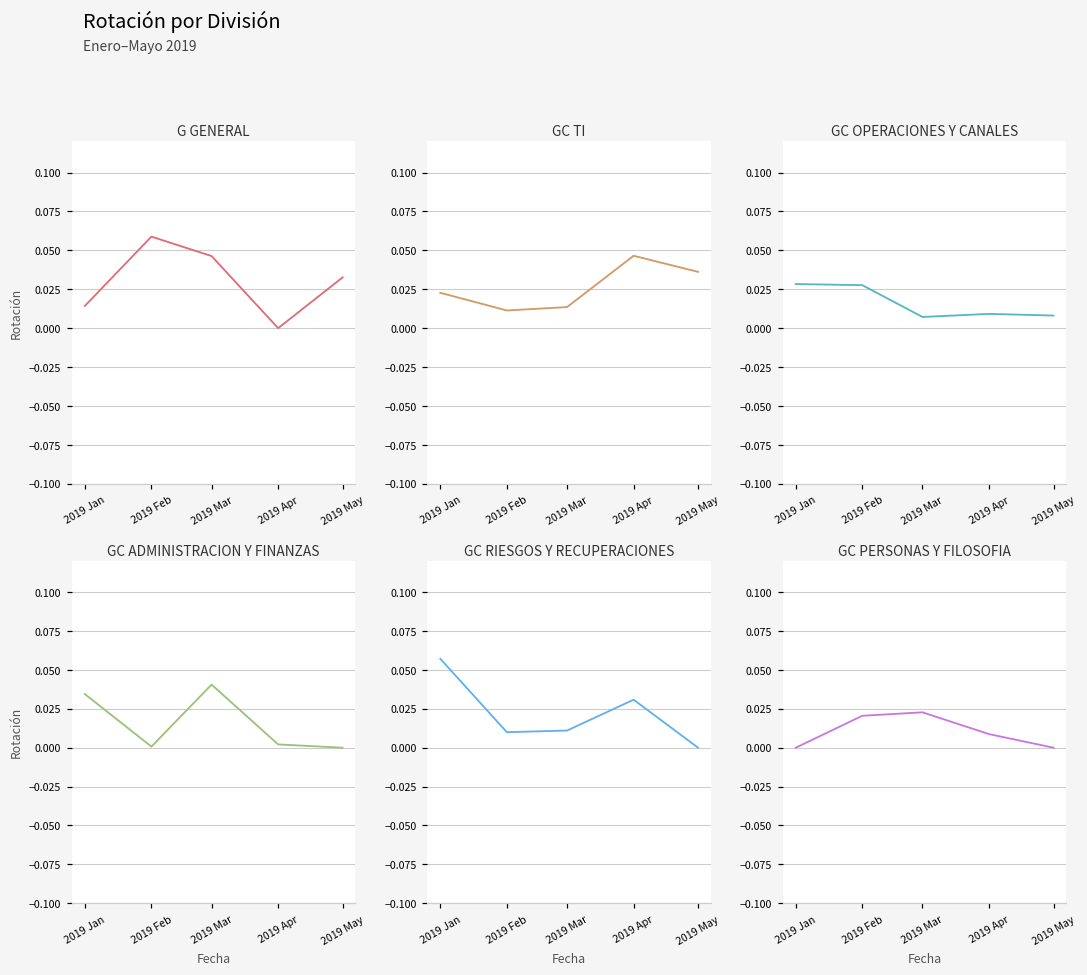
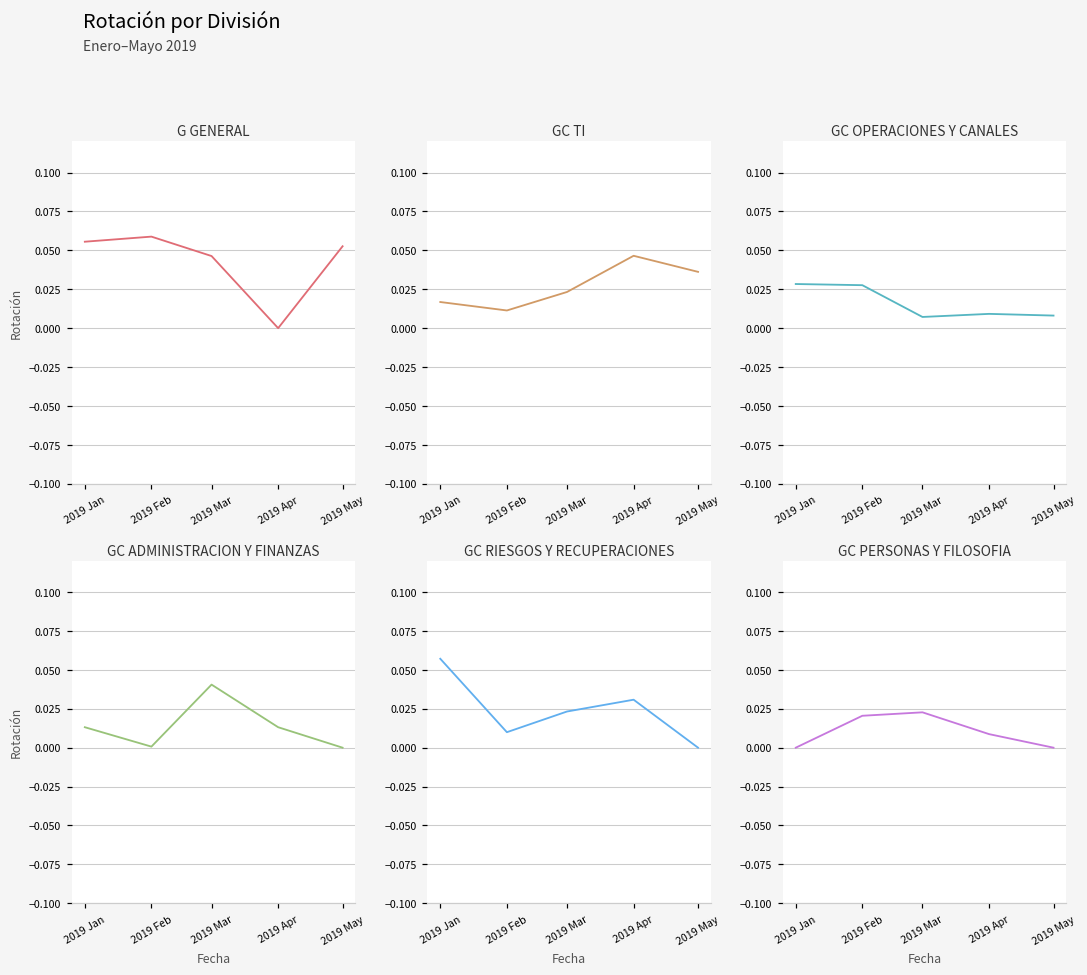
G GENERAL, 2019 Jan: 0.014 -> 0.056
G GENERAL, 2019 May: 0.033 -> 0.053
GC TI, 2019 Jan: 0.023 -> 0.017
GC TI, 2019 Mar: 0.014 -> 0.023
GC ADMINISTRACION Y FINANZAS, 2019 Jan: 0.034 -> 0.013
GC ADMINISTRACION Y FINANZAS, 2019 Apr: 0.002 -> 0.013
GC RIESGOS Y RECUPERACIONES, 2019 Mar: 0.011 -> 0.023
